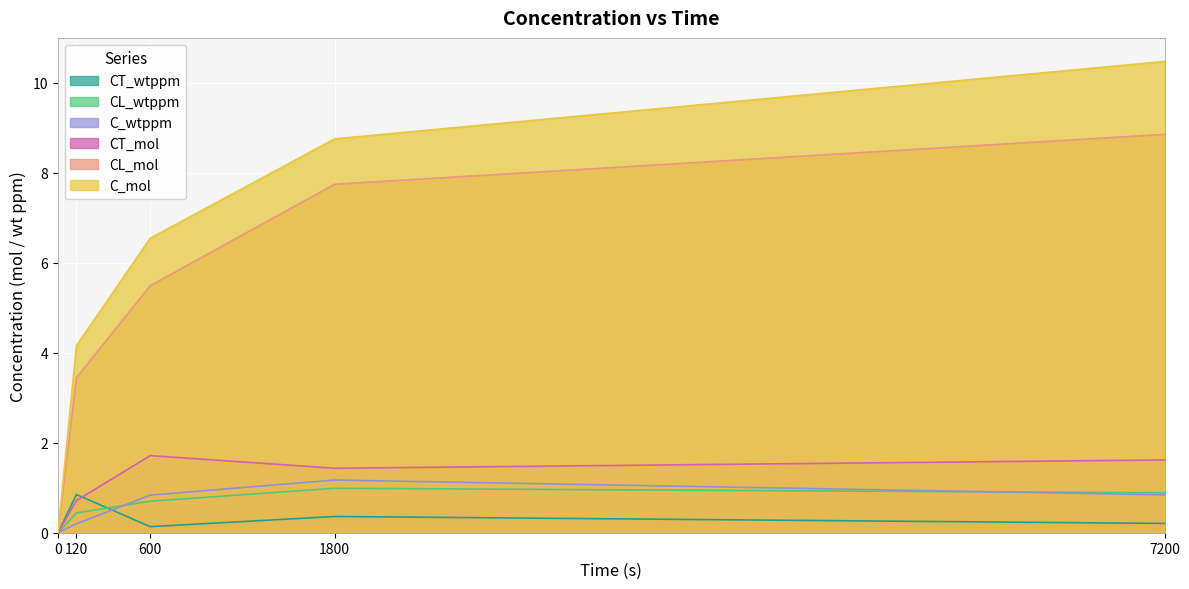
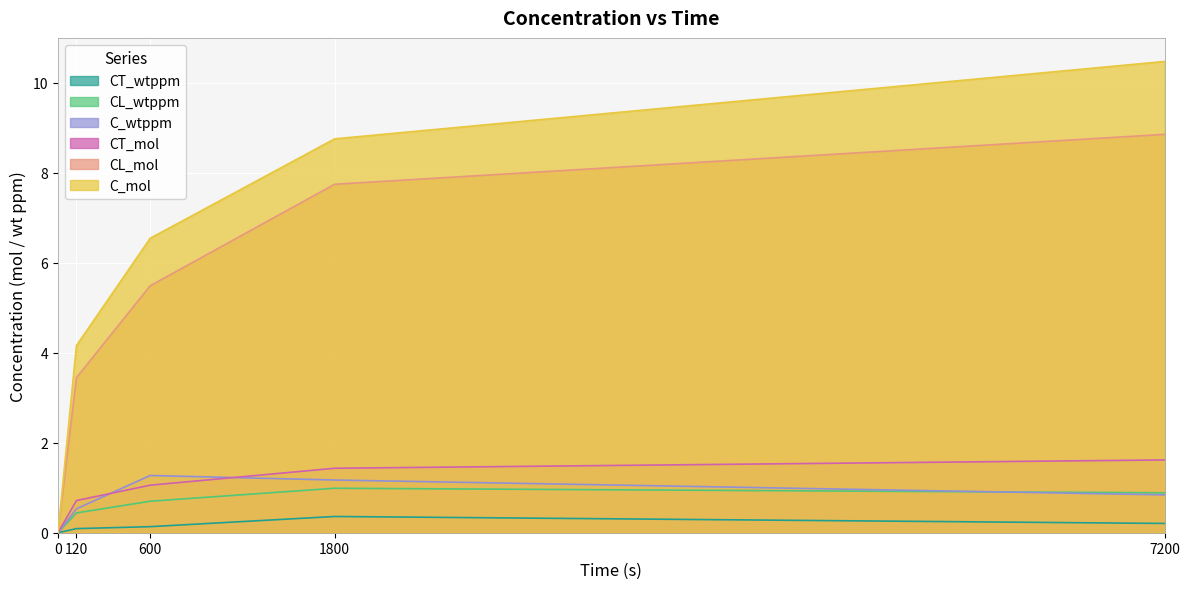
CT_wtppm, 120: 0.8 -> 0.1
C_wtppm, 120: 0.2 -> 0.5
C_wtppm, 600: 0.8 -> 1.3
CT_mol, 600: 1.7 -> 1.1
